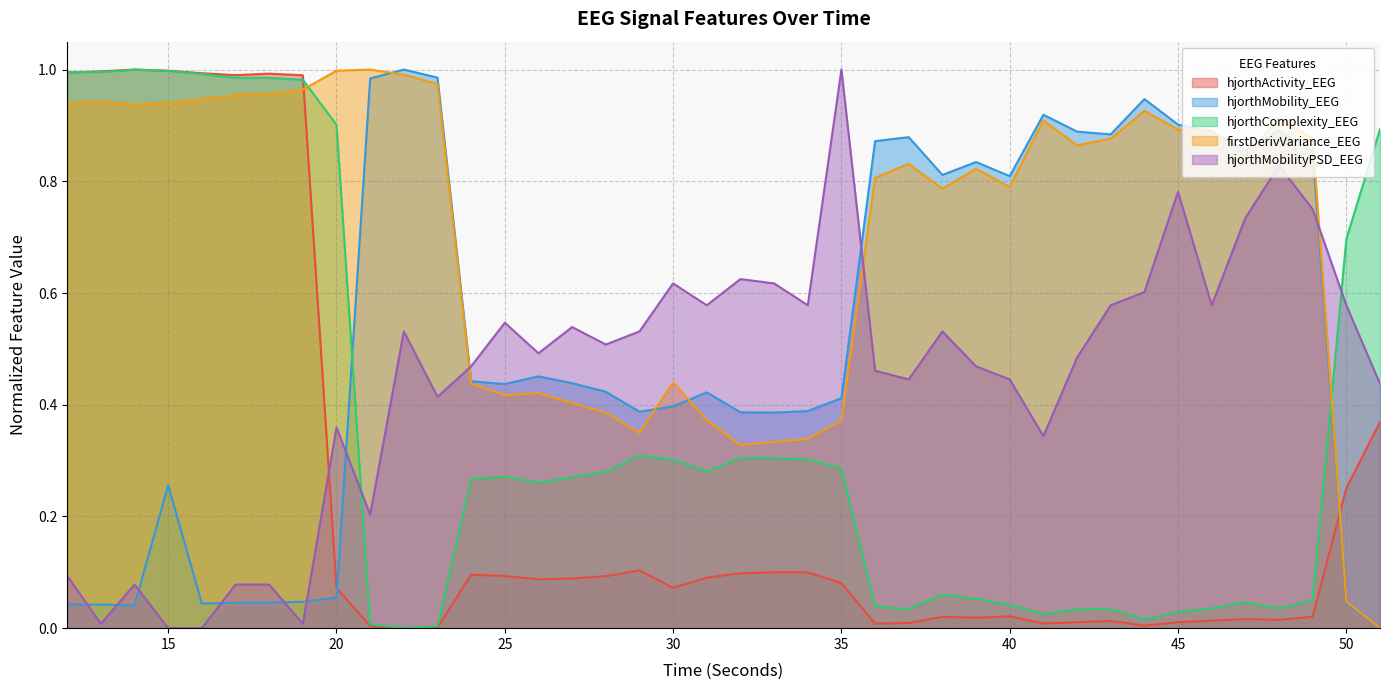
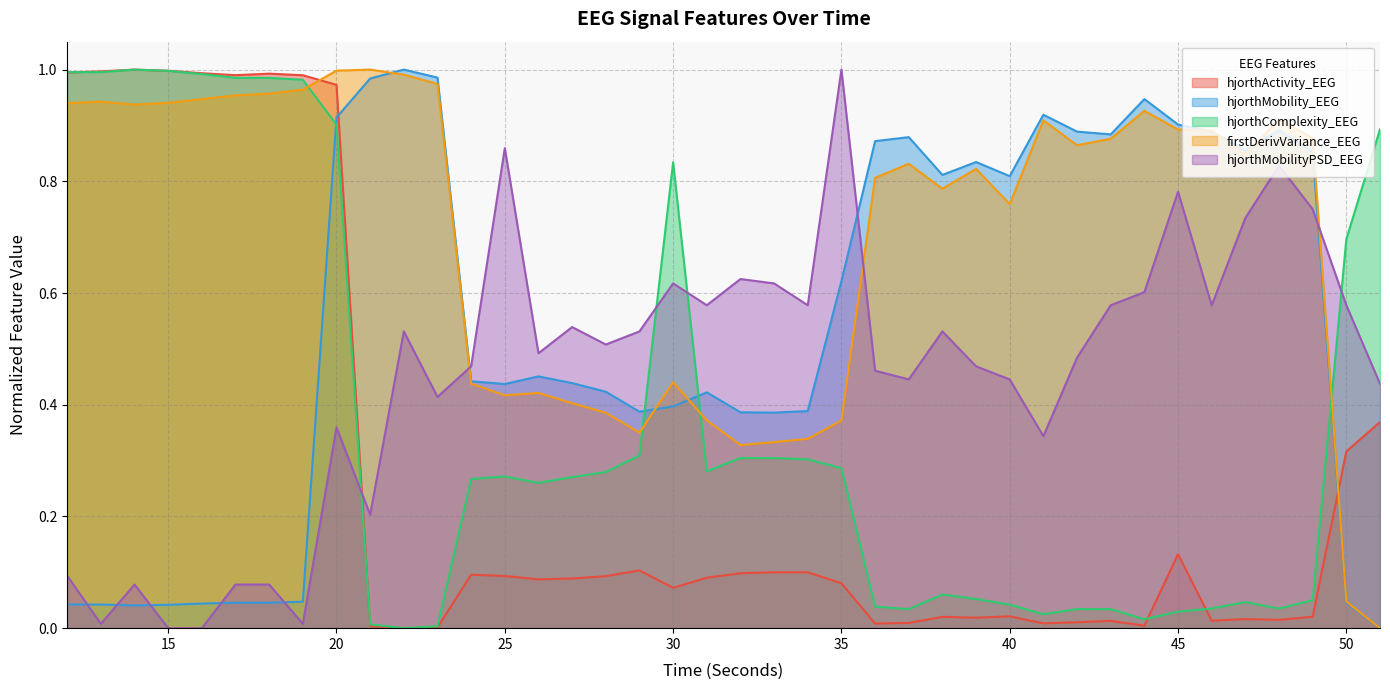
hjorthMobility_EEG, 15: 0.26 -> 0.04
hjorthActivity_EEG, 20: 0.07 -> 0.97
hjorthMobility_EEG, 20: 0.05 -> 0.91
hjorthMobilityPSD_EEG, 25: 0.55 -> 0.86
hjorthComplexity_EEG, 30: 0.30 -> 0.83
hjorthMobility_EEG, 35: 0.41 -> 0.62
firstDerivVariance_EEG, 40: 0.79 -> 0.76
hjorthActivity_EEG, 45: 0.01 -> 0.13
hjorthActivity_EEG, 50: 0.25 -> 0.32
